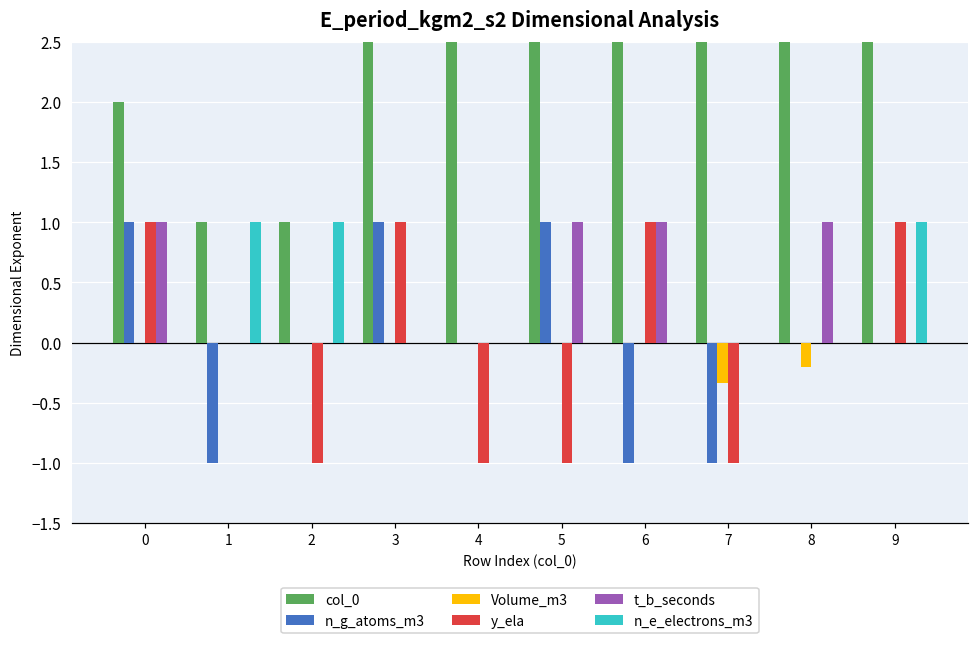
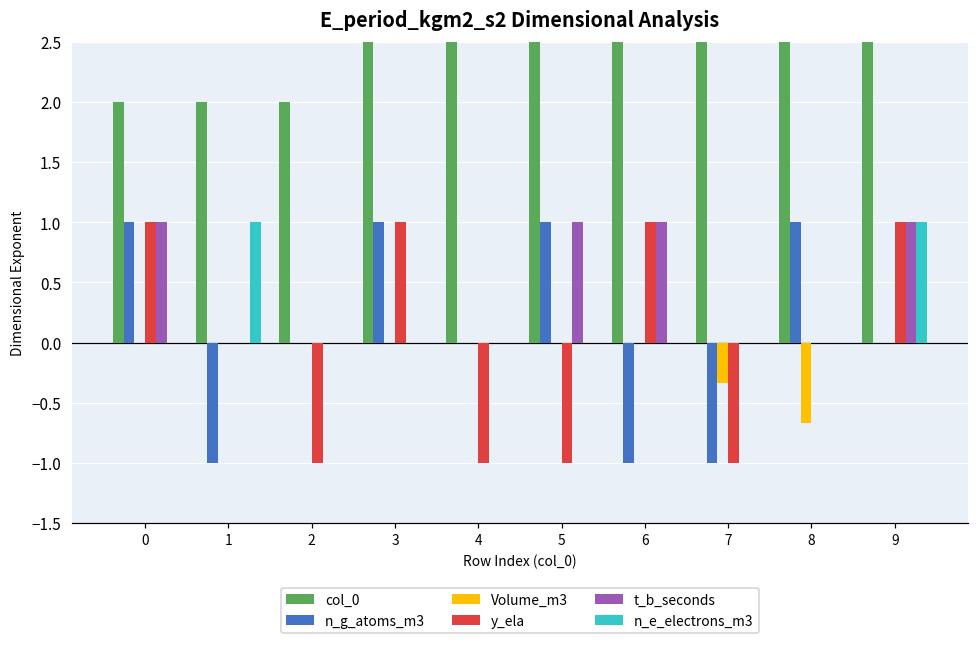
col_0, 1: 1 -> 2
col_0, 2: 1 -> 2
n_e_electrons_m3, 2: 1 -> 0
n_g_atoms_m3, 8: 0 -> 1
Volume_m3, 8: -0.20 -> -0.67
t_b_seconds, 8: 1 -> 0
t_b_seconds, 9: 0 -> 1
